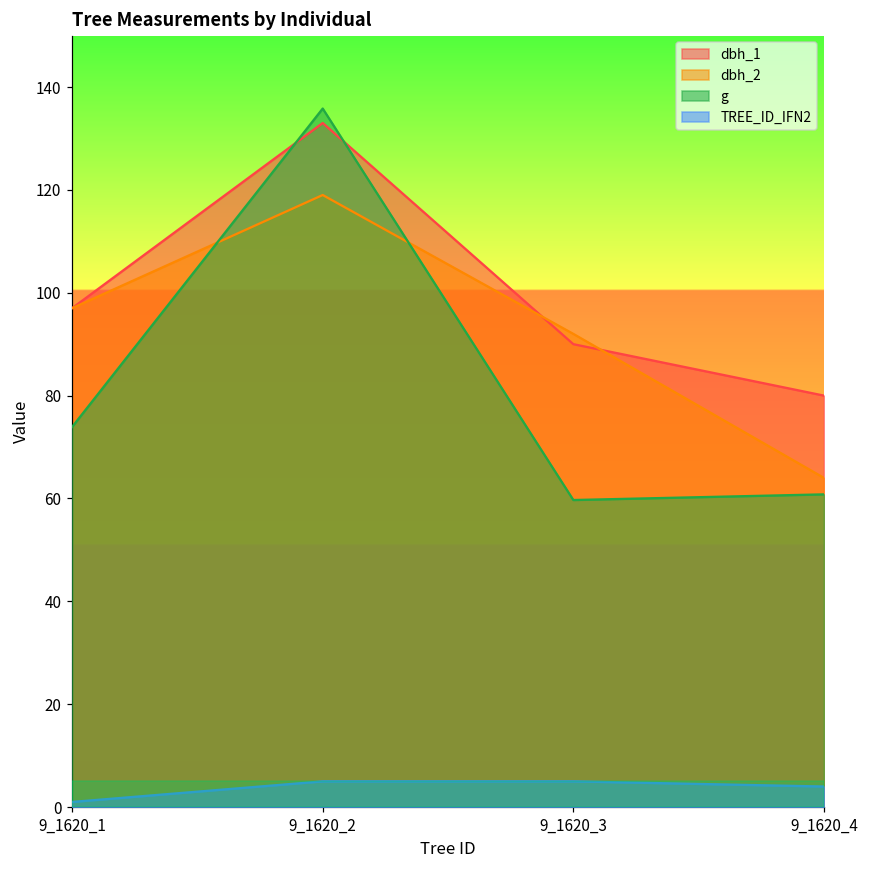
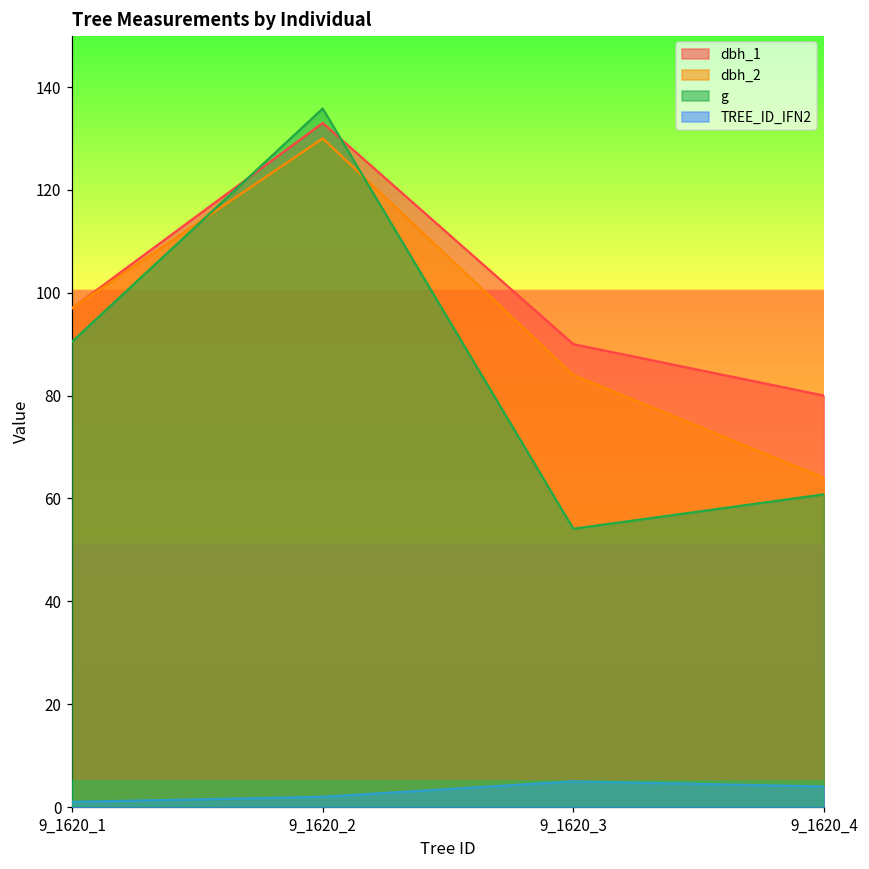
g, 9_1620_1: 74 -> 91
dbh_2, 9_1620_2: 119 -> 130
TREE_ID_IFN2, 9_1620_2: 5 -> 2
dbh_2, 9_1620_3: 92 -> 84
g, 9_1620_3: 60 -> 54
